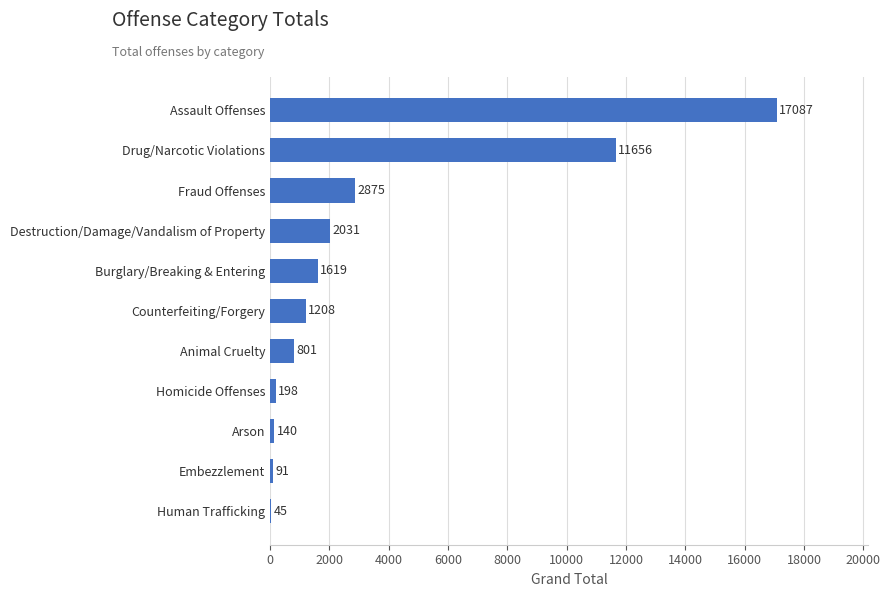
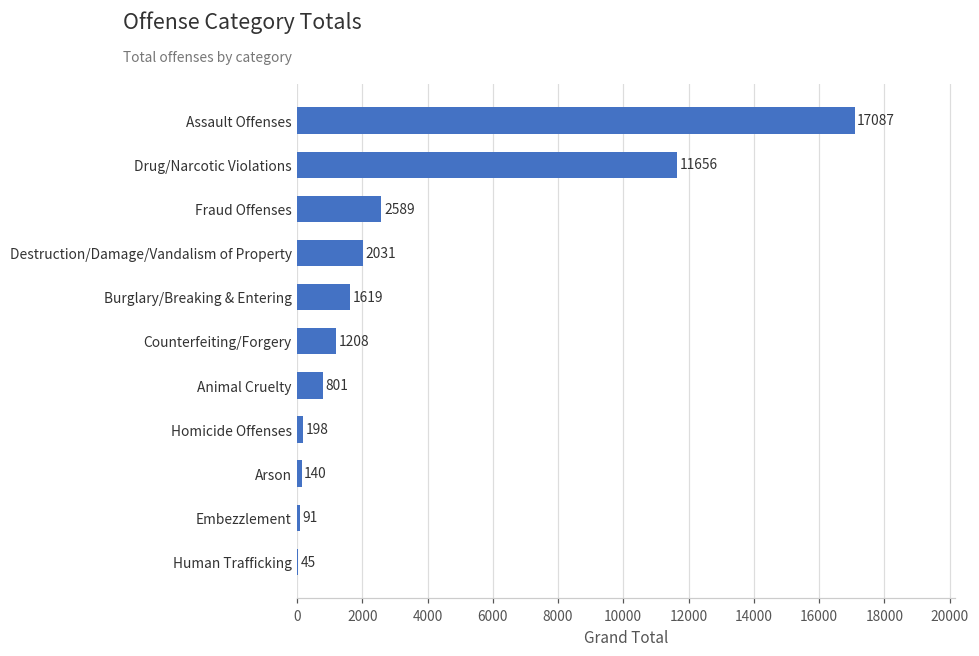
Fraud Offenses: 2875 -> 2589
